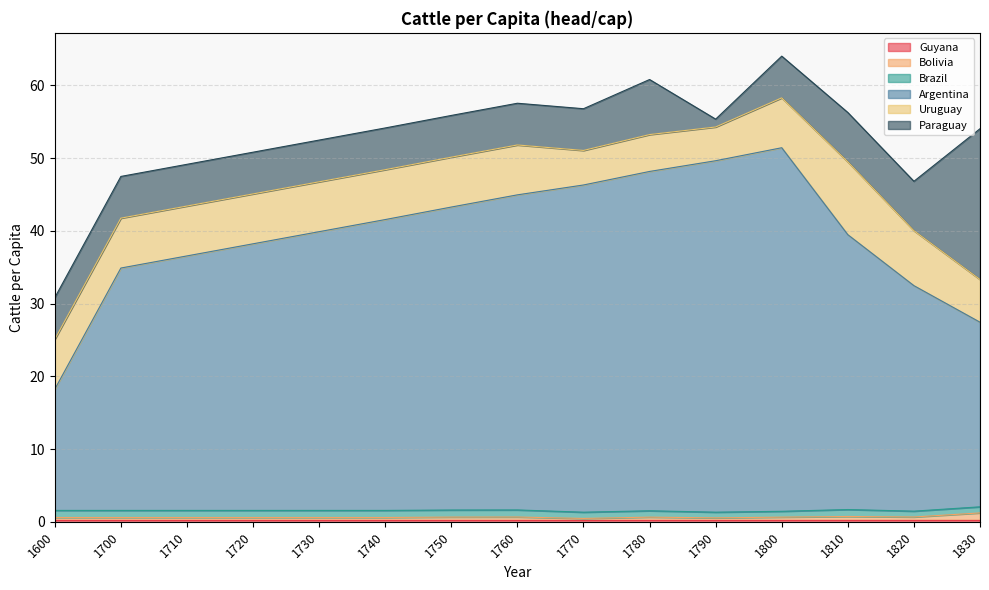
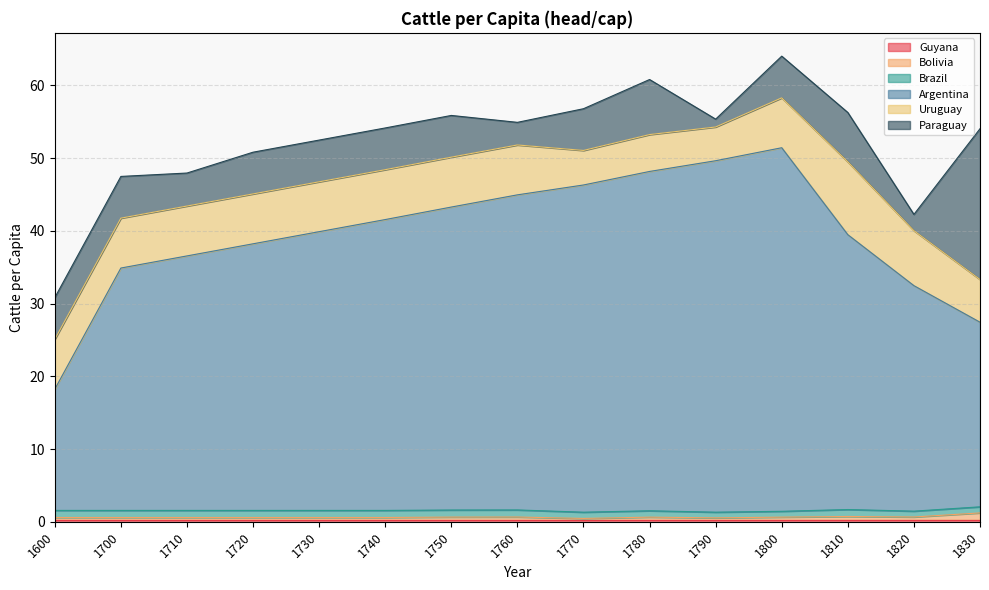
Paraguay, 1710: 6 -> 5
Paraguay, 1760: 6 -> 3
Paraguay, 1820: 7 -> 2
